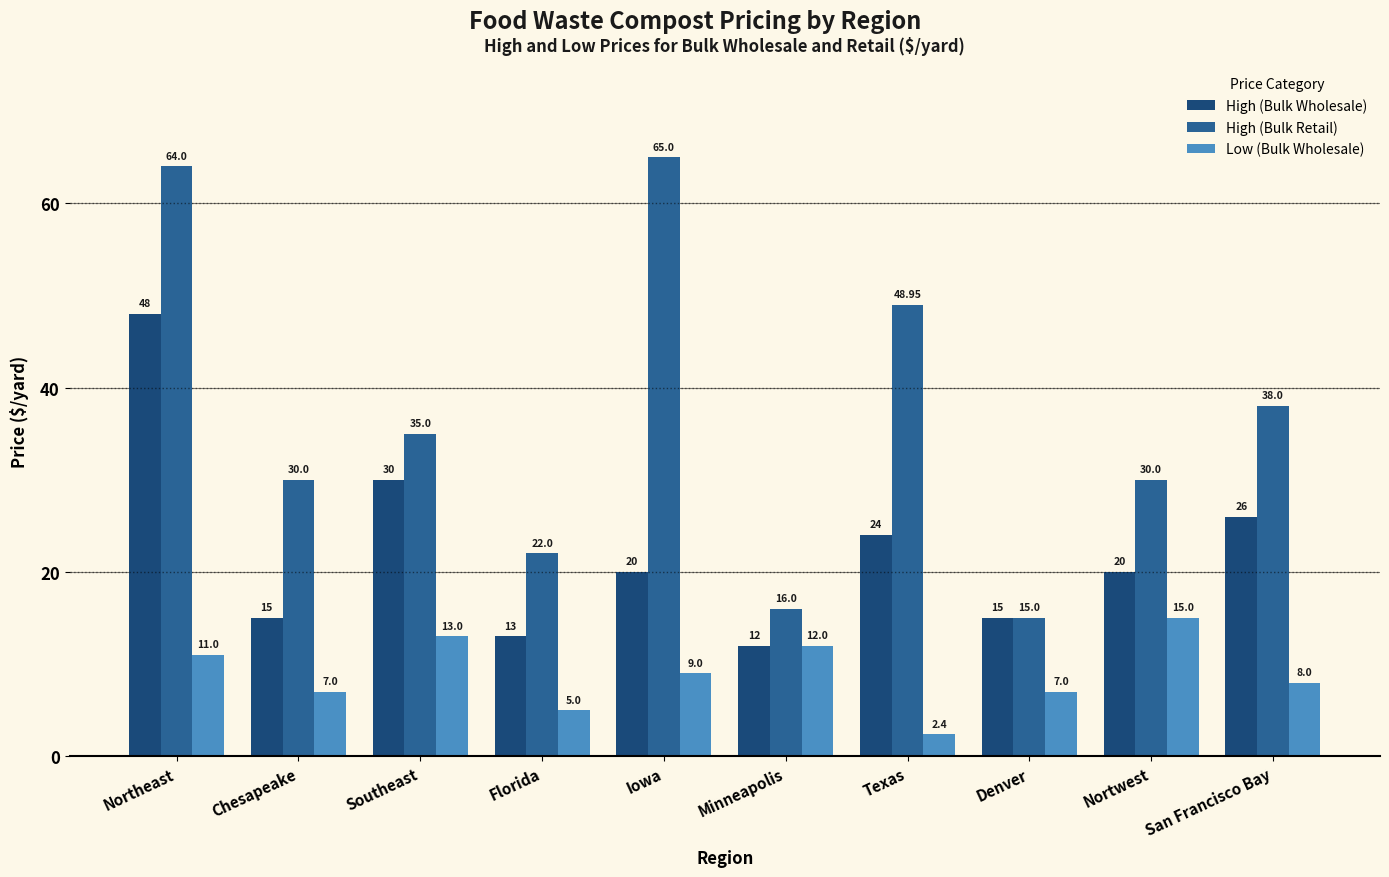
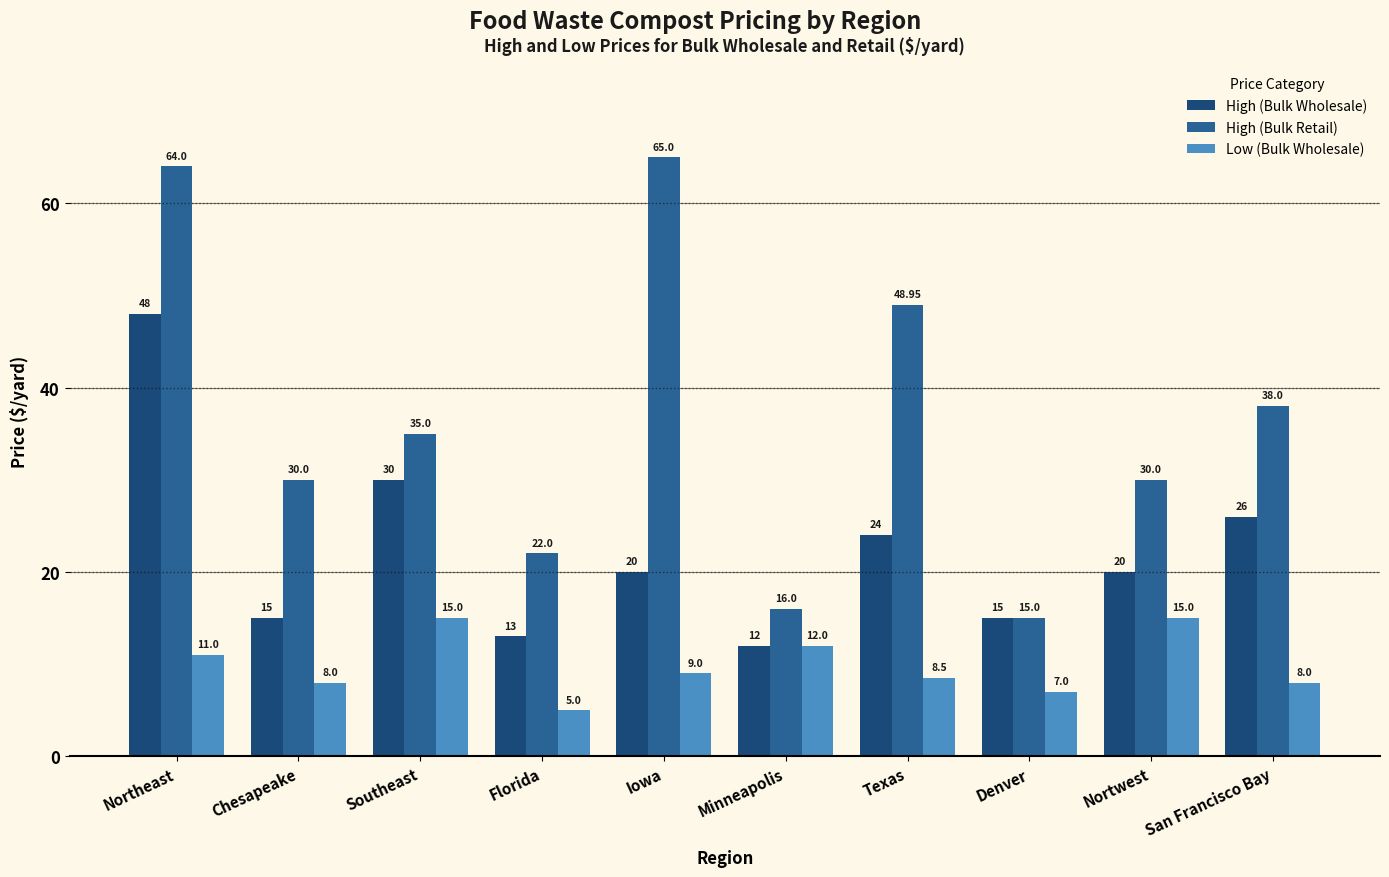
Low (Bulk Wholesale), Chesapeake: 7.0 -> 8.0
Low (Bulk Wholesale), Southeast: 13.0 -> 15.0
Low (Bulk Wholesale), Texas: 2.4 -> 8.5
